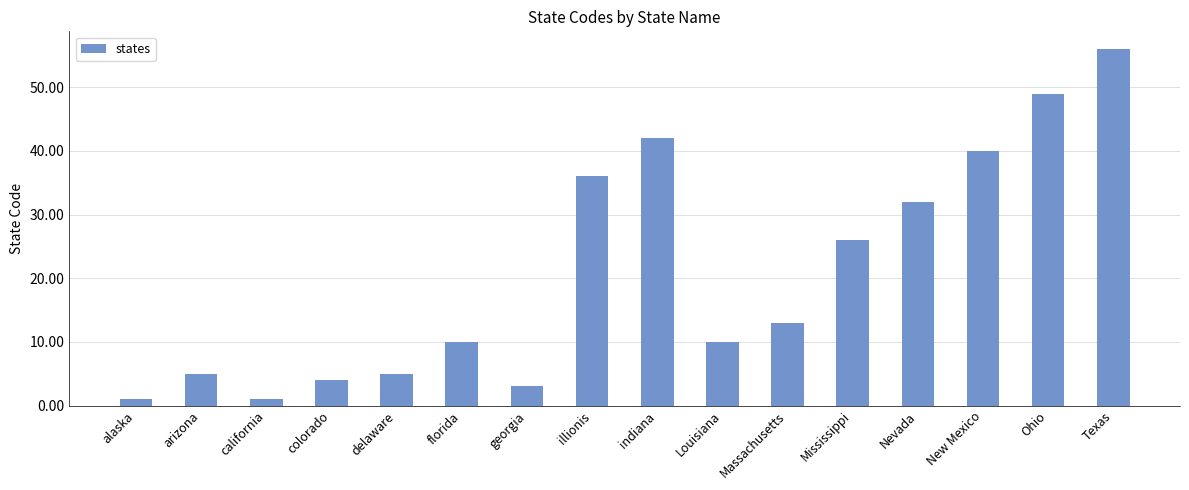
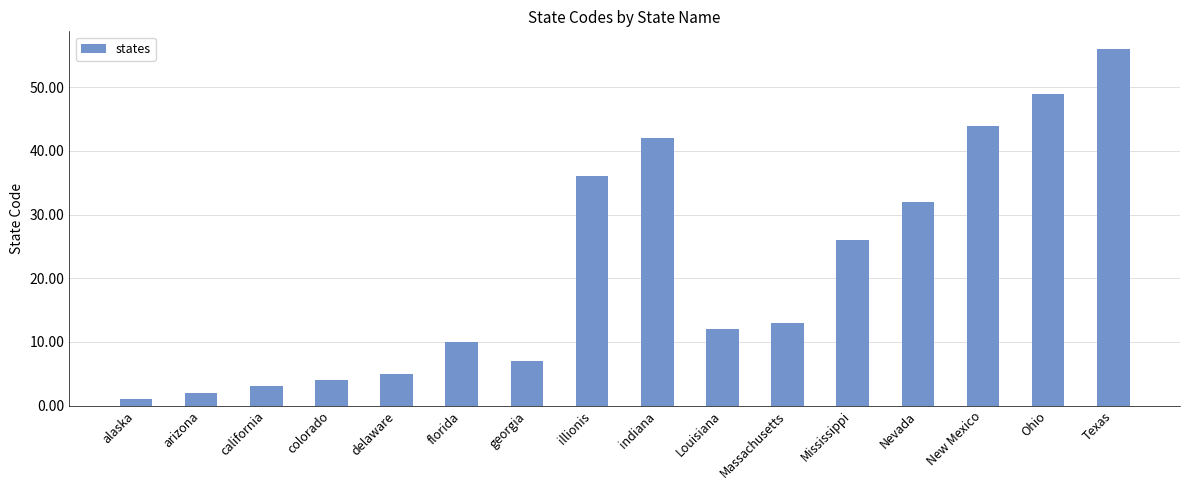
arizona: 5 -> 2
california: 1 -> 3
georgia: 3 -> 7
Louisiana: 10 -> 12
New Mexico: 40 -> 44
